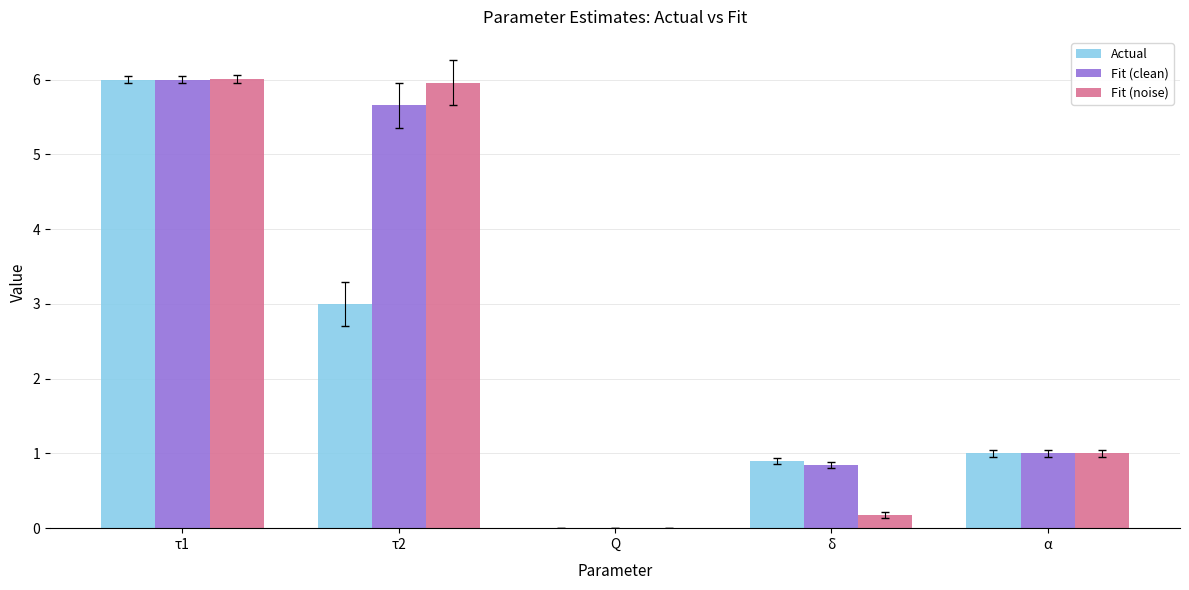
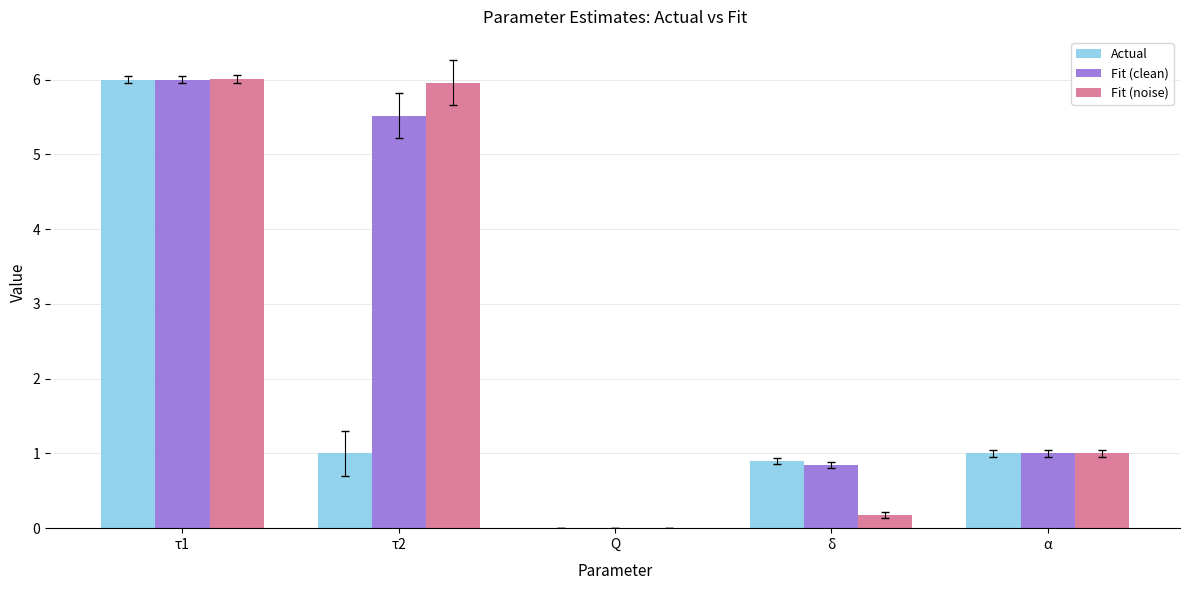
Actual, τ2: 3 -> 1
Fit (clean), τ2: 5.7 -> 5.5
